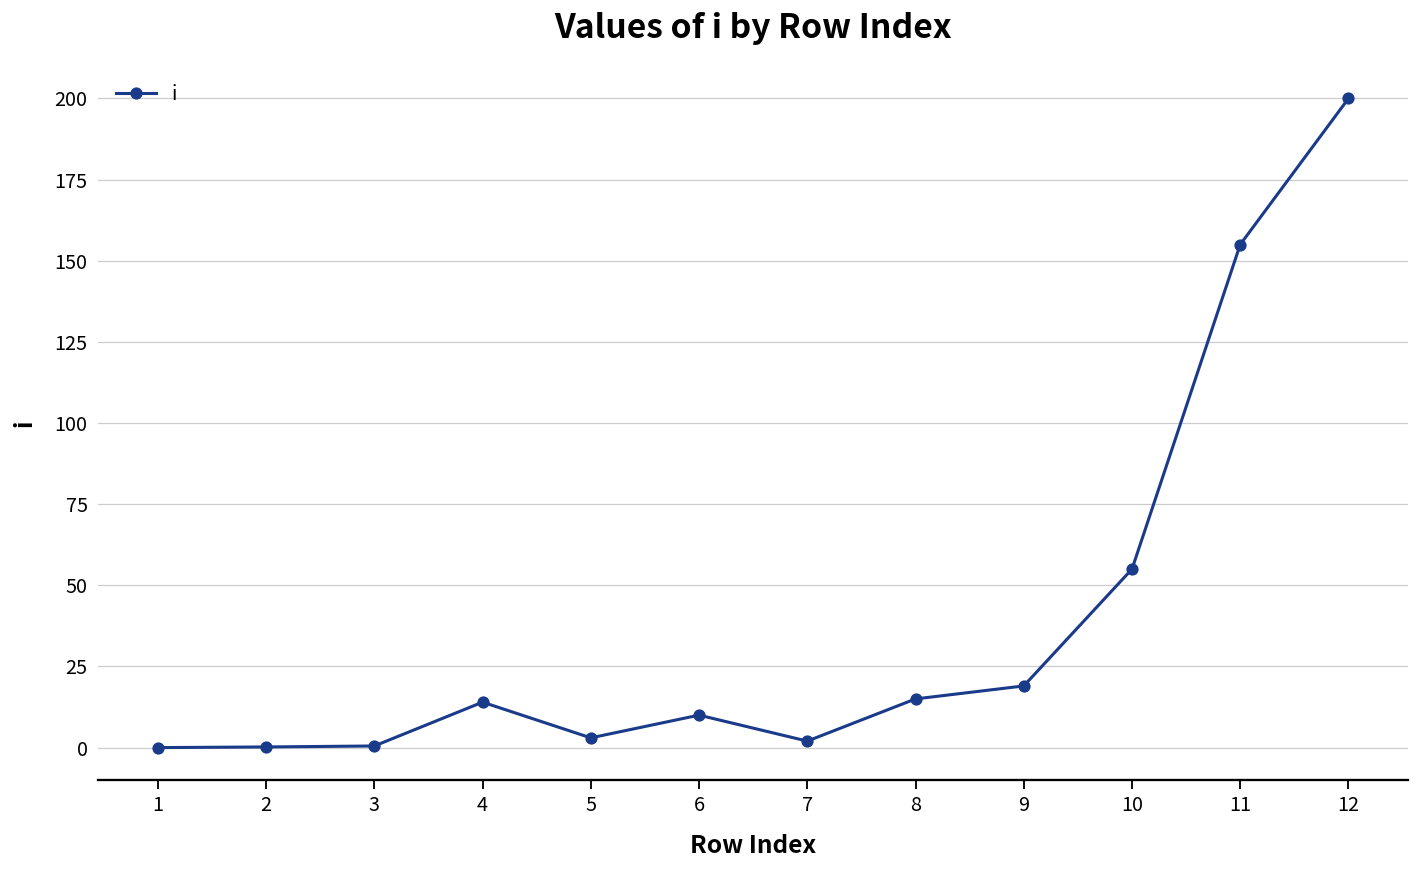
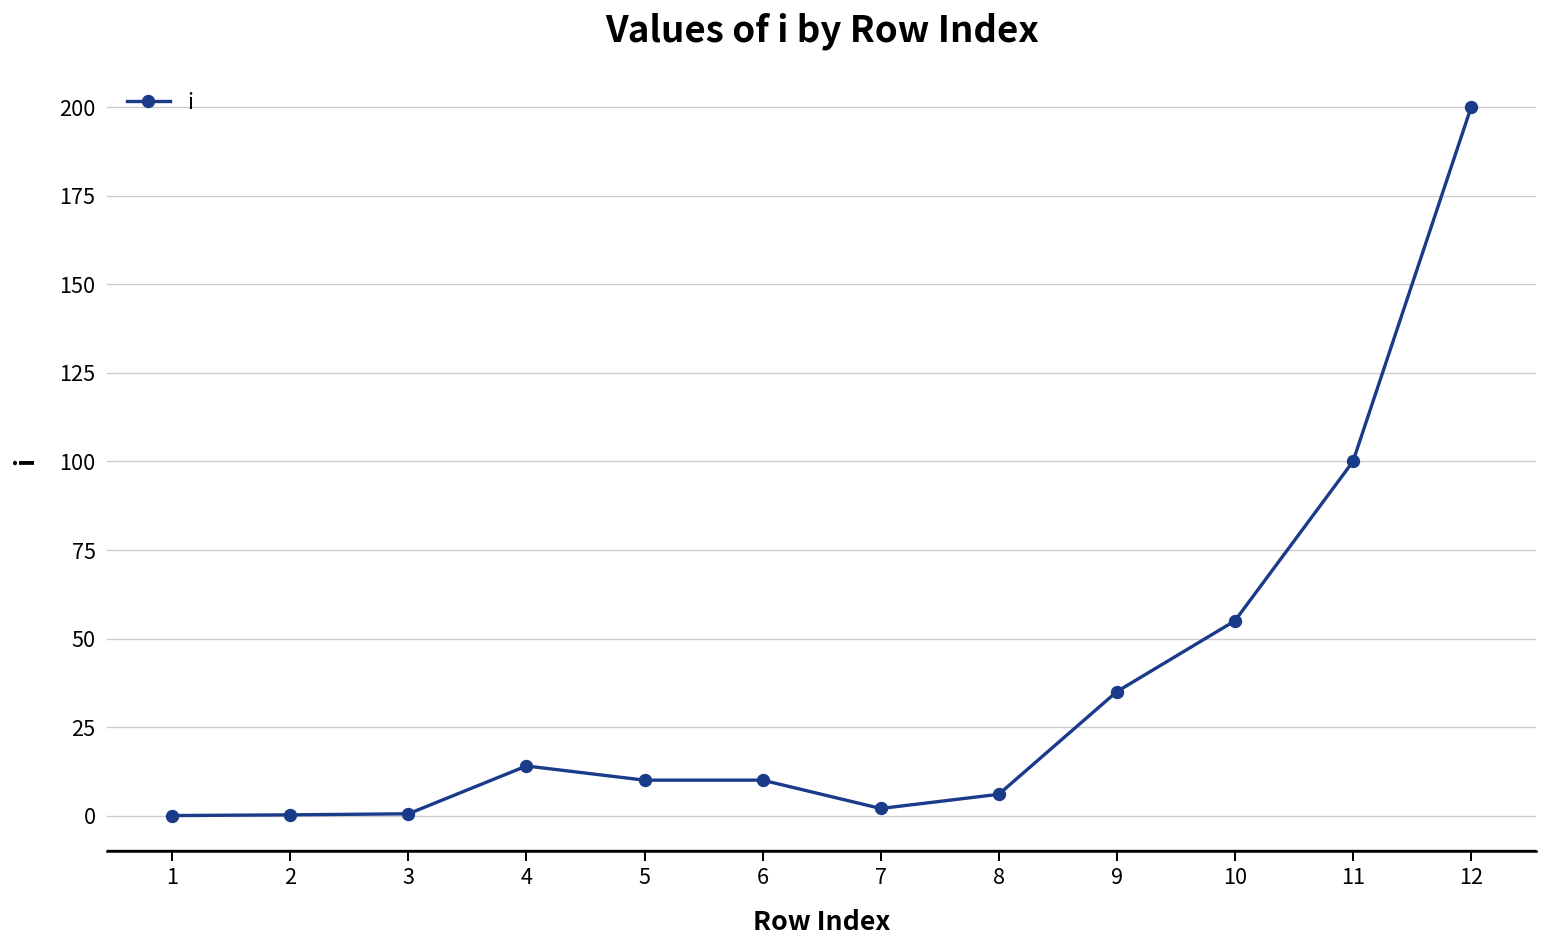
5: 3 -> 10
8: 15 -> 6
9: 19 -> 35
11: 155 -> 100
